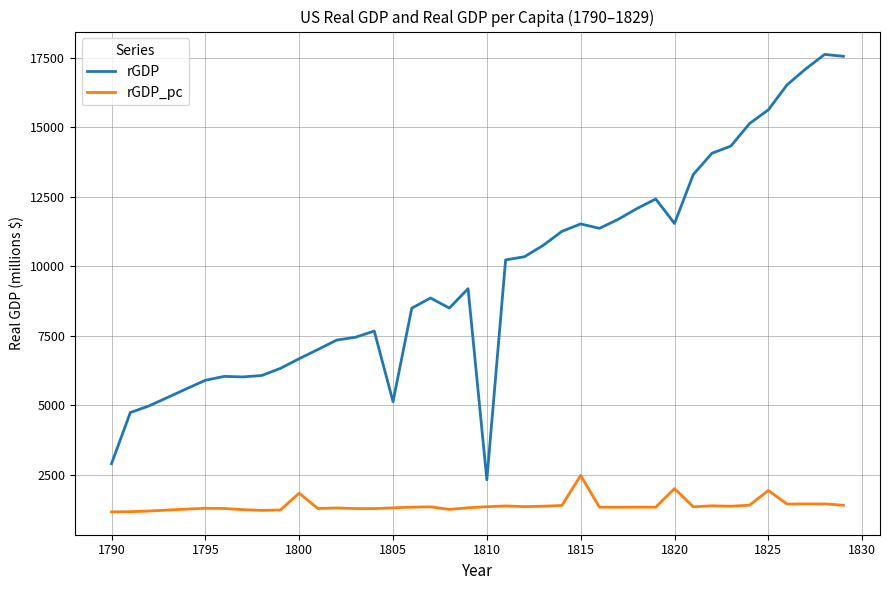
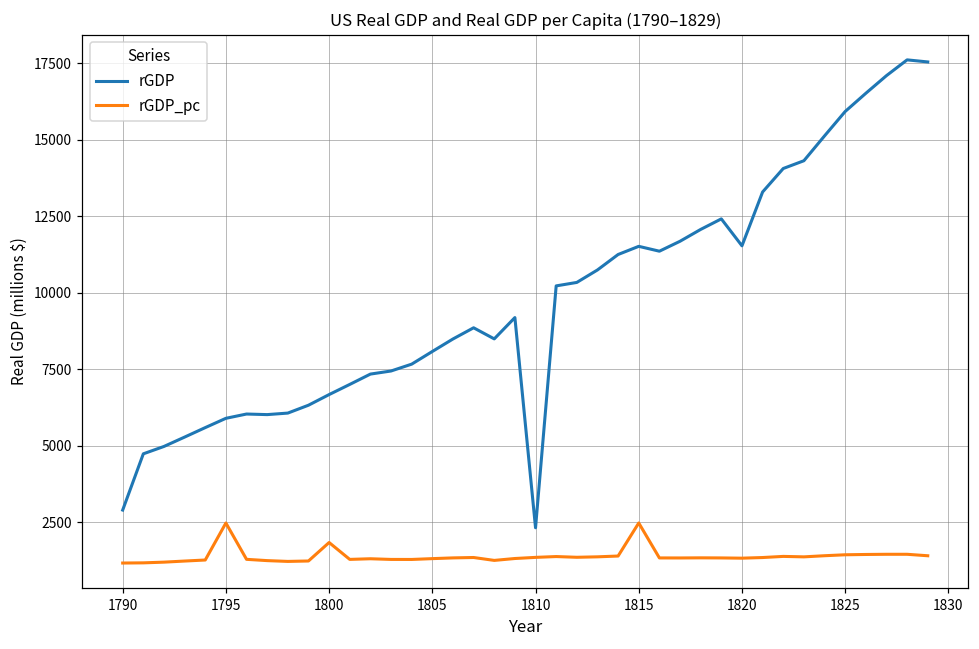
rGDP_pc, 1795: 1300 -> 2500
rGDP, 1805: 5100 -> 8100
rGDP_pc, 1820: 2000 -> 1300
rGDP, 1825: 15600 -> 15900
rGDP_pc, 1825: 1900 -> 1400
